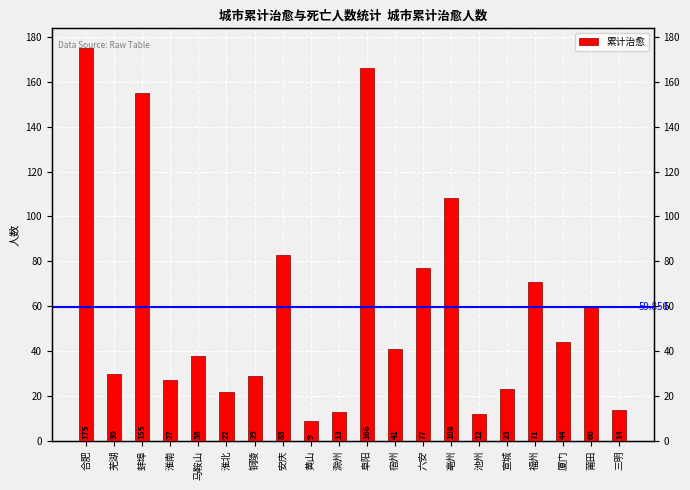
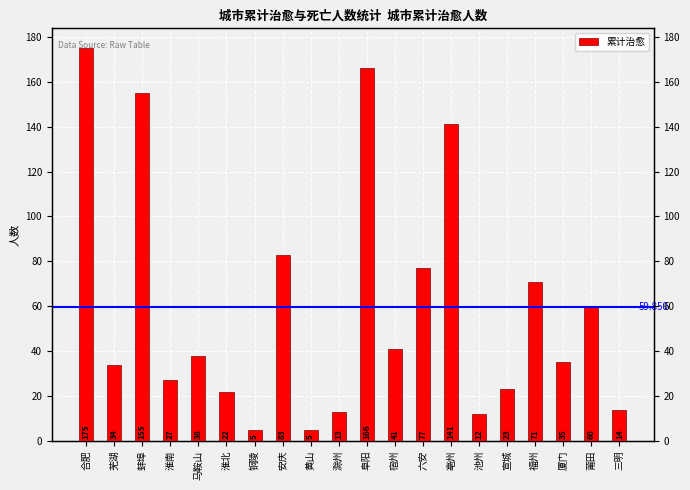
芜湖: 30 -> 34
铜陵: 29 -> 5
黄山: 9 -> 5
亳州: 108 -> 141
厦门: 44 -> 35
